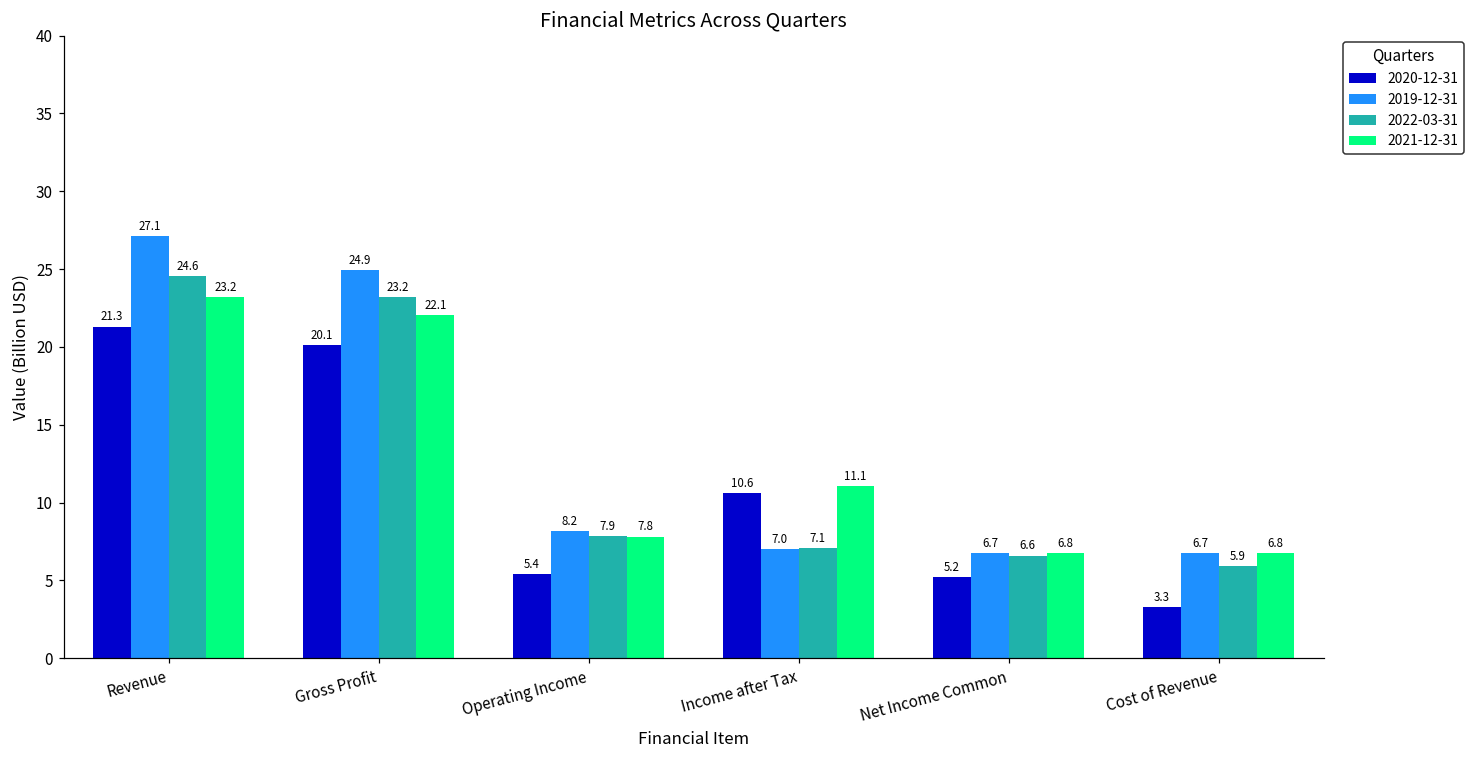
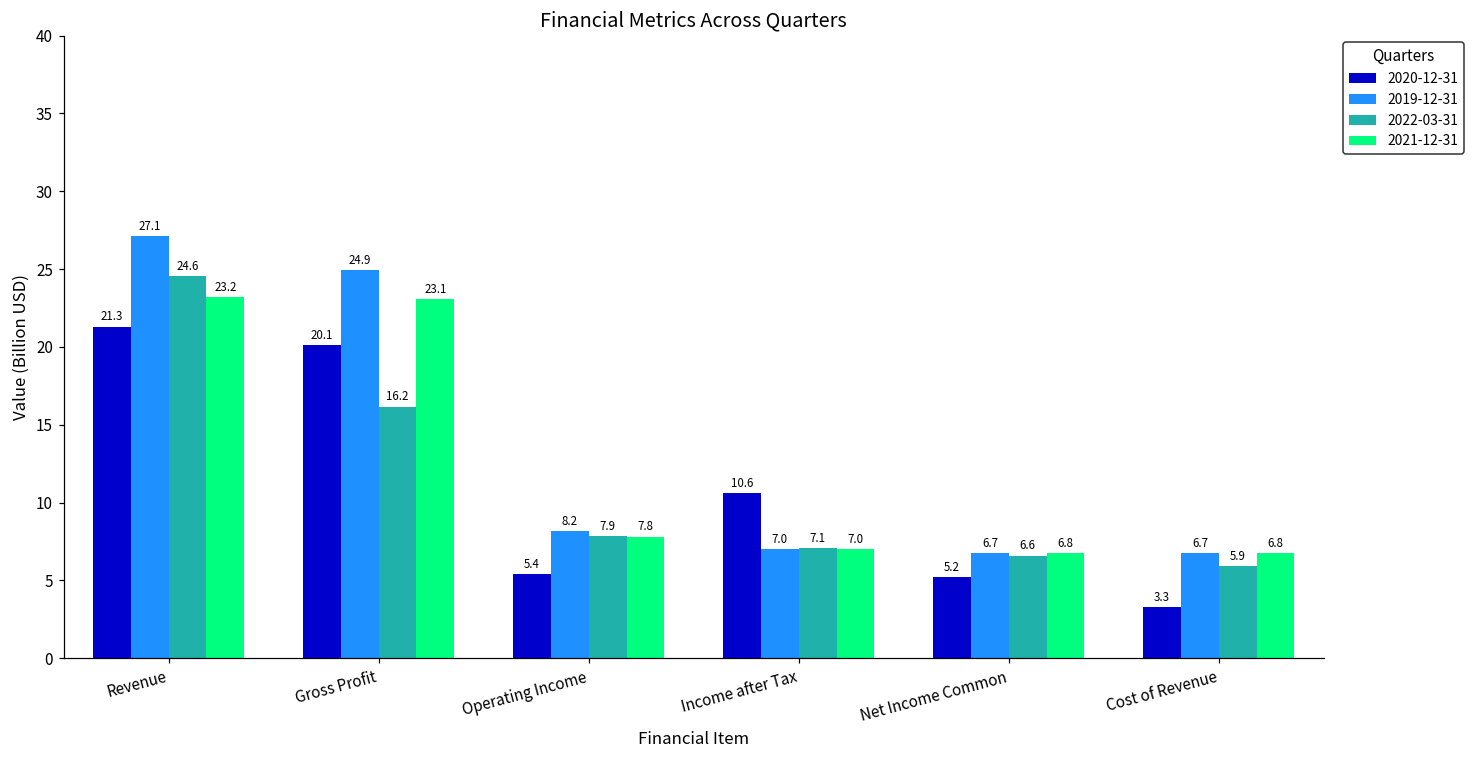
2022-03-31, Gross Profit: 23.2 -> 16.2
2021-12-31, Gross Profit: 22.1 -> 23.1
2021-12-31, Income after Tax: 11.1 -> 7.0
